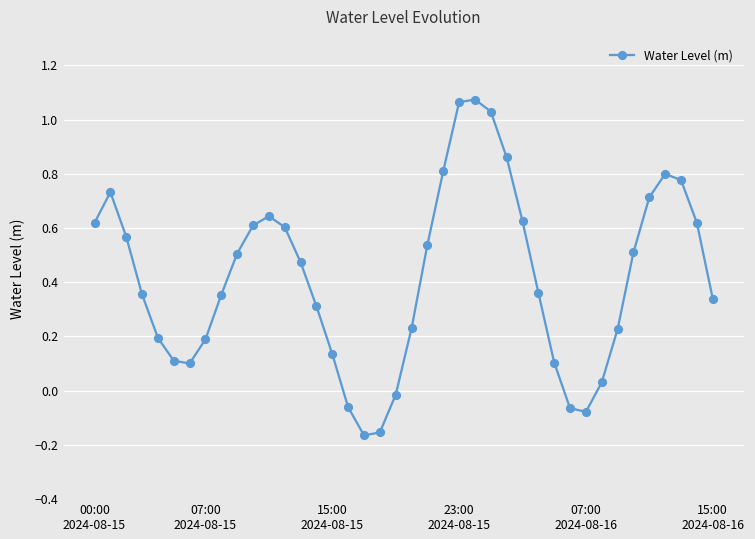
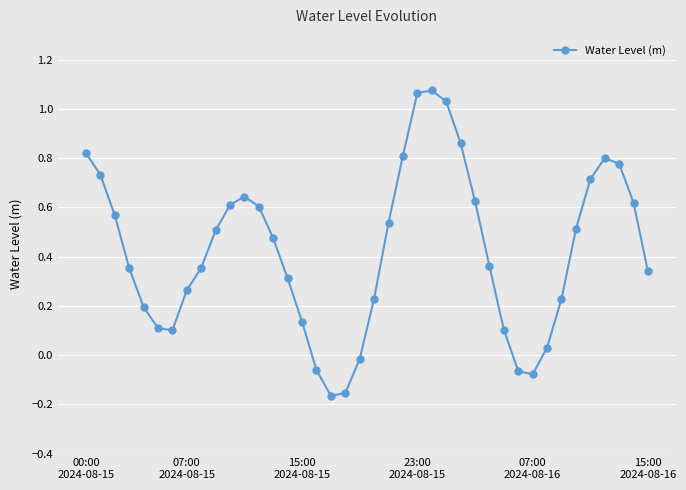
00:00 2024-08-15: 0.62 -> 0.82
07:00 2024-08-15: 0.19 -> 0.26
